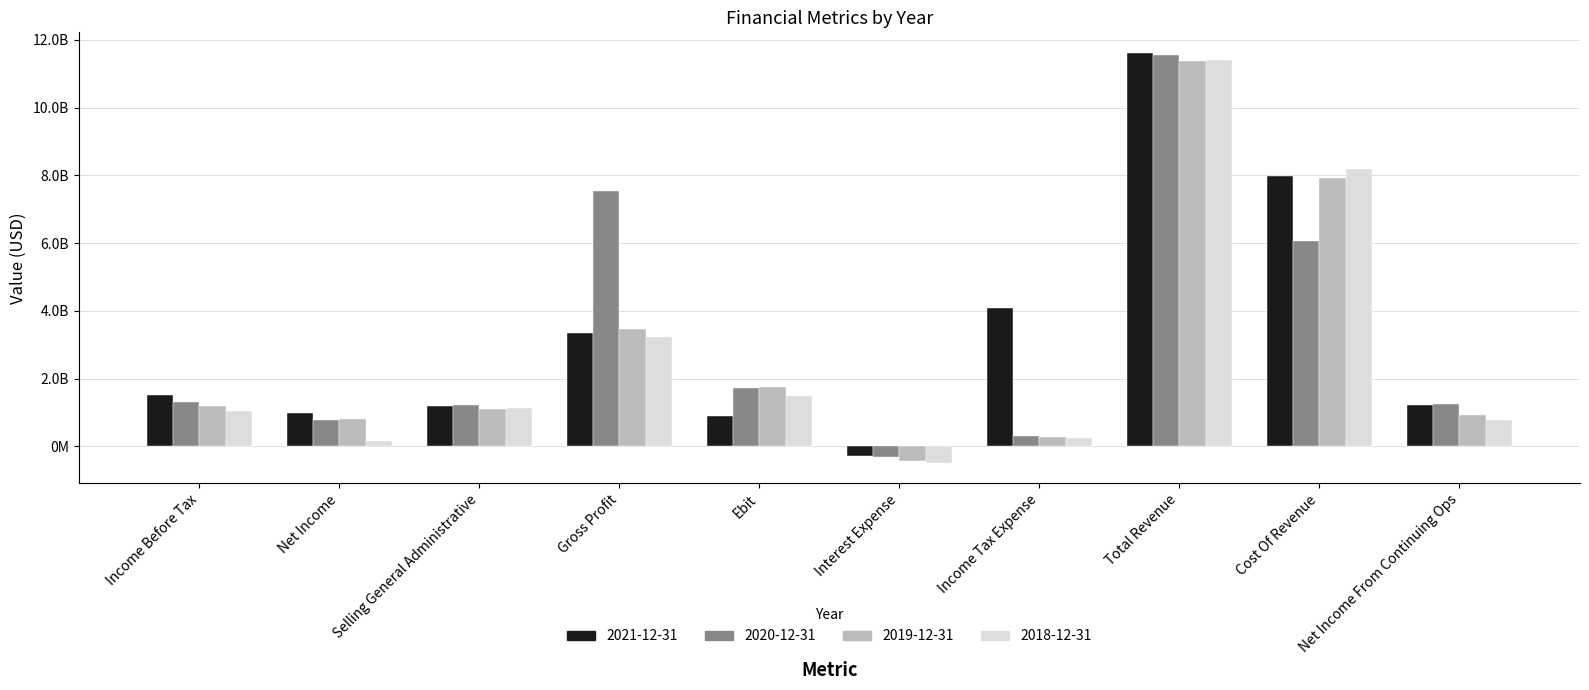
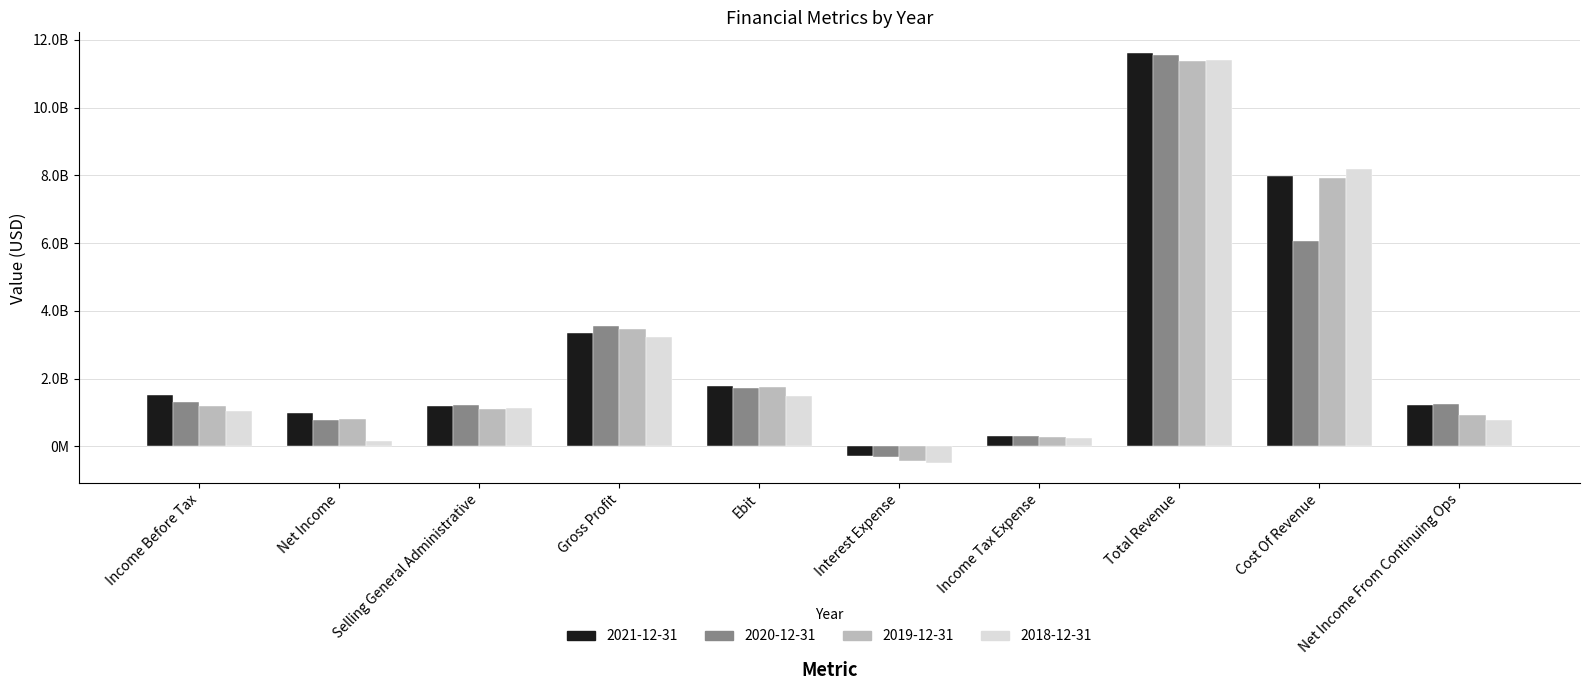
2020-12-31, Gross Profit: 7500000000 -> 3600000000
2021-12-31, Ebit: 900000000 -> 1800000000
2021-12-31, Income Tax Expense: 4100000000 -> 300000000
